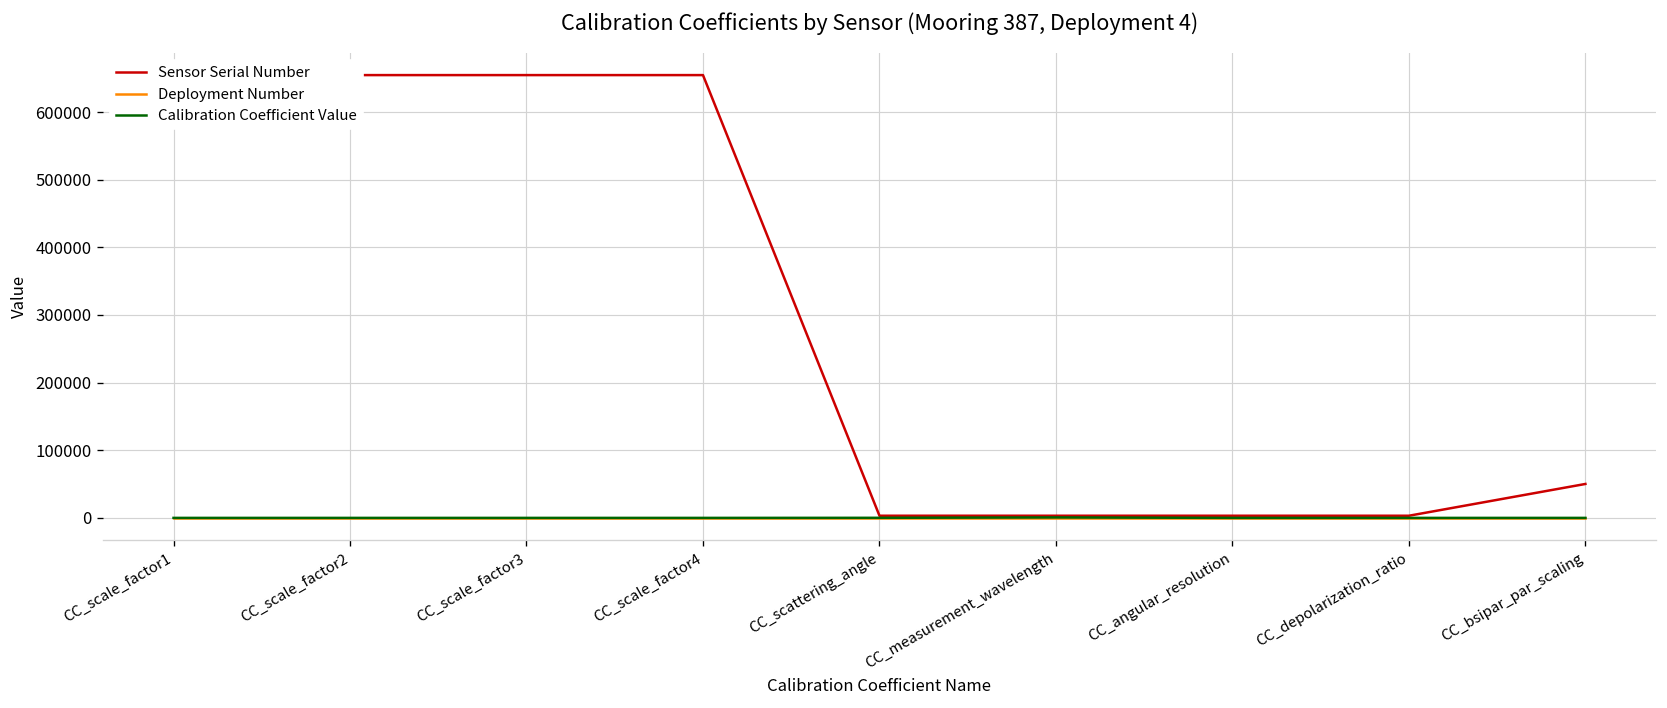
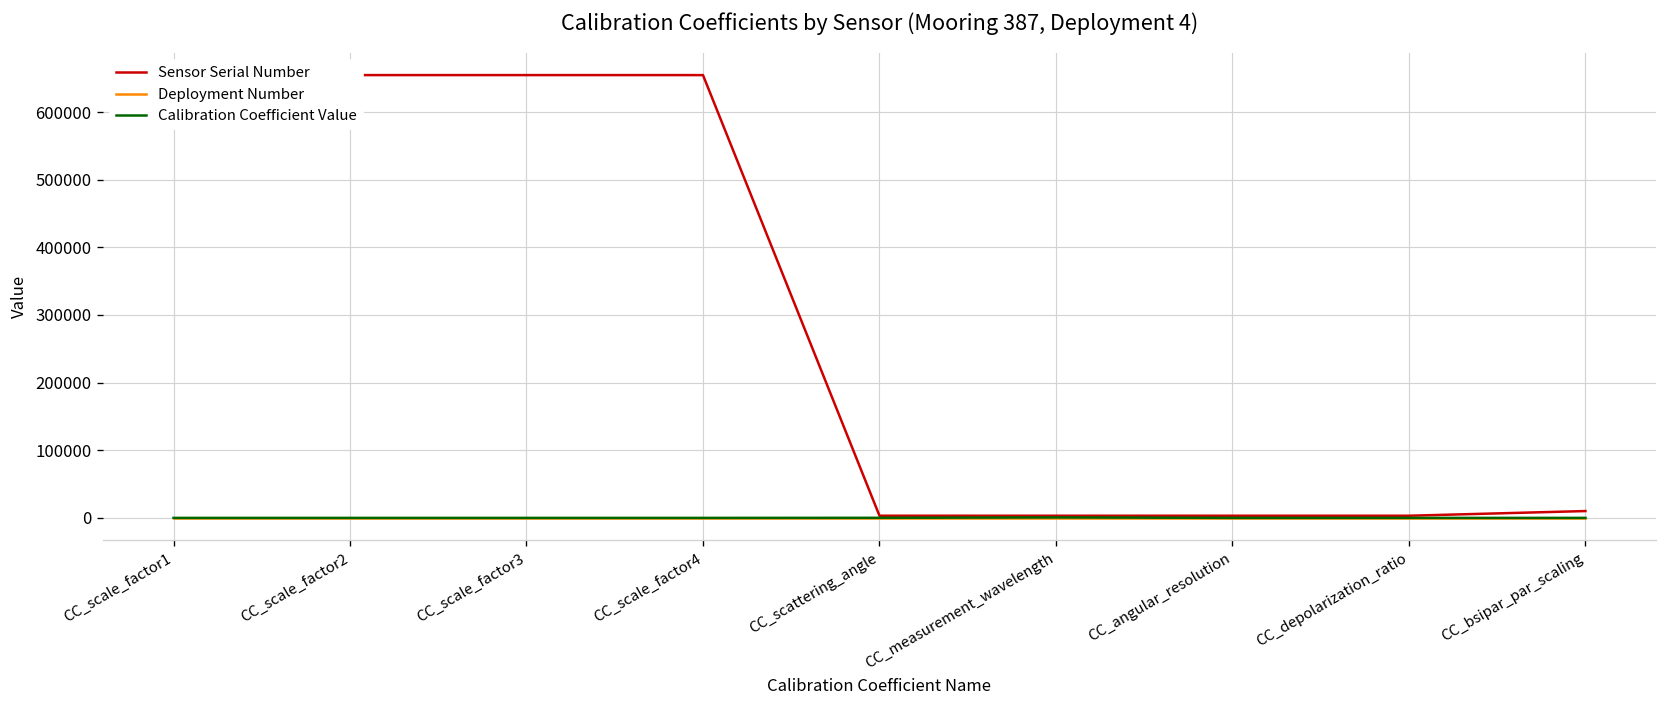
Sensor Serial Number, CC_bsipar_par_scaling: 50000 -> 10000
